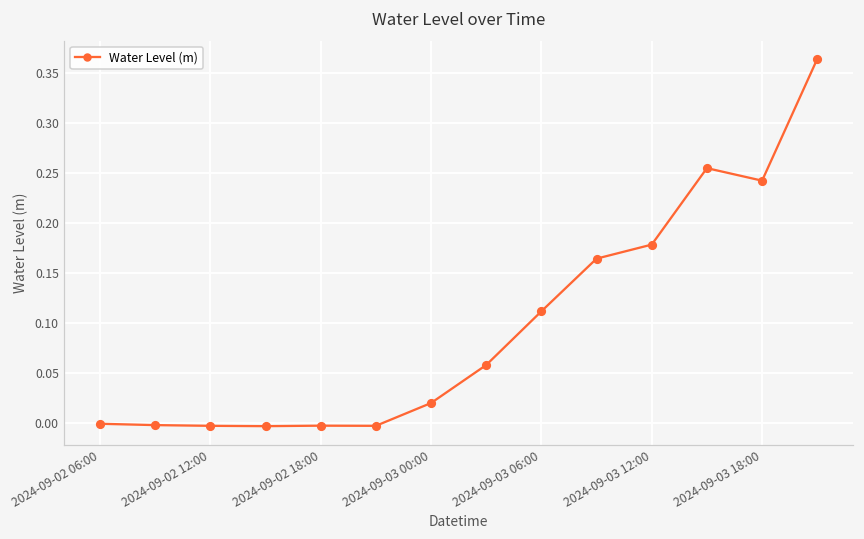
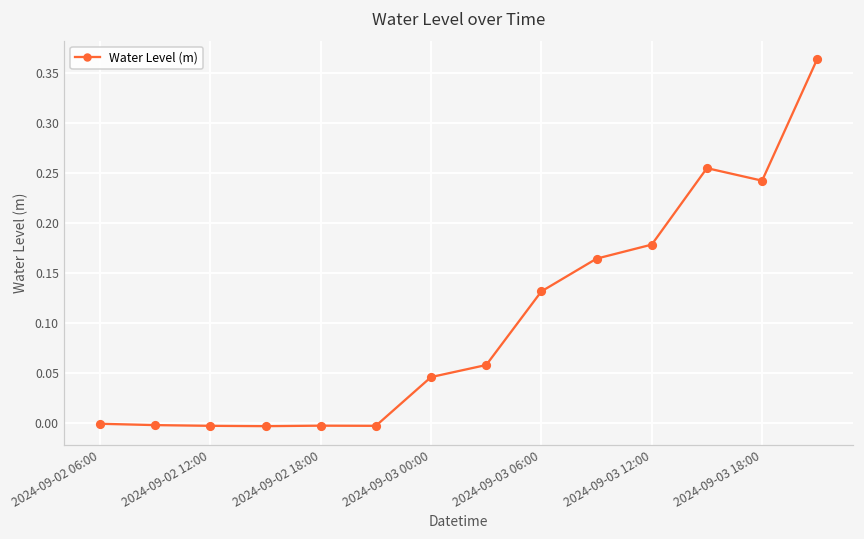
2024-09-03 00:00: 0.02 -> 0.05
2024-09-03 06:00: 0.11 -> 0.13
